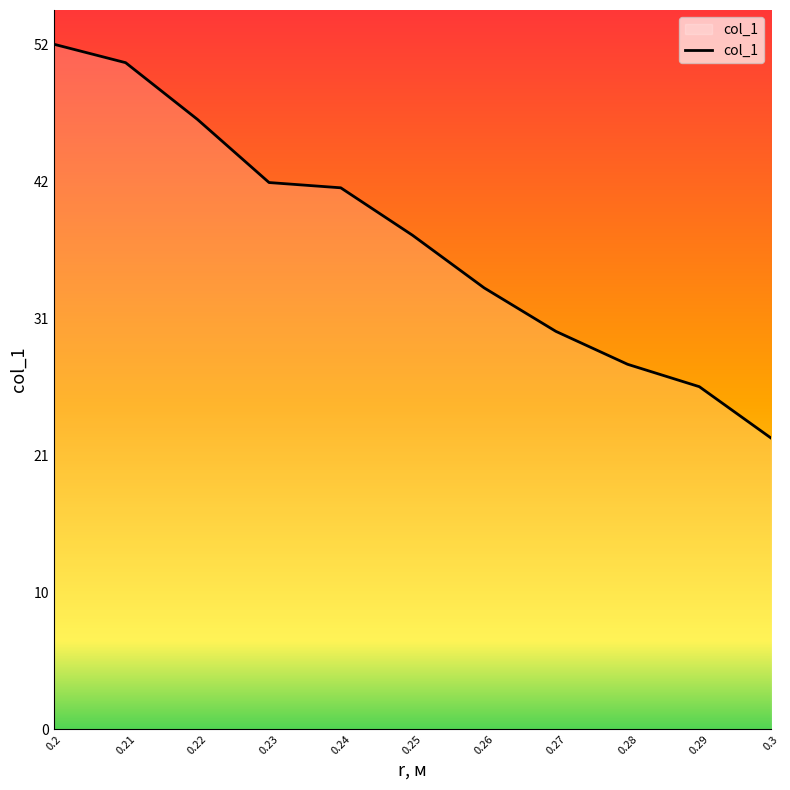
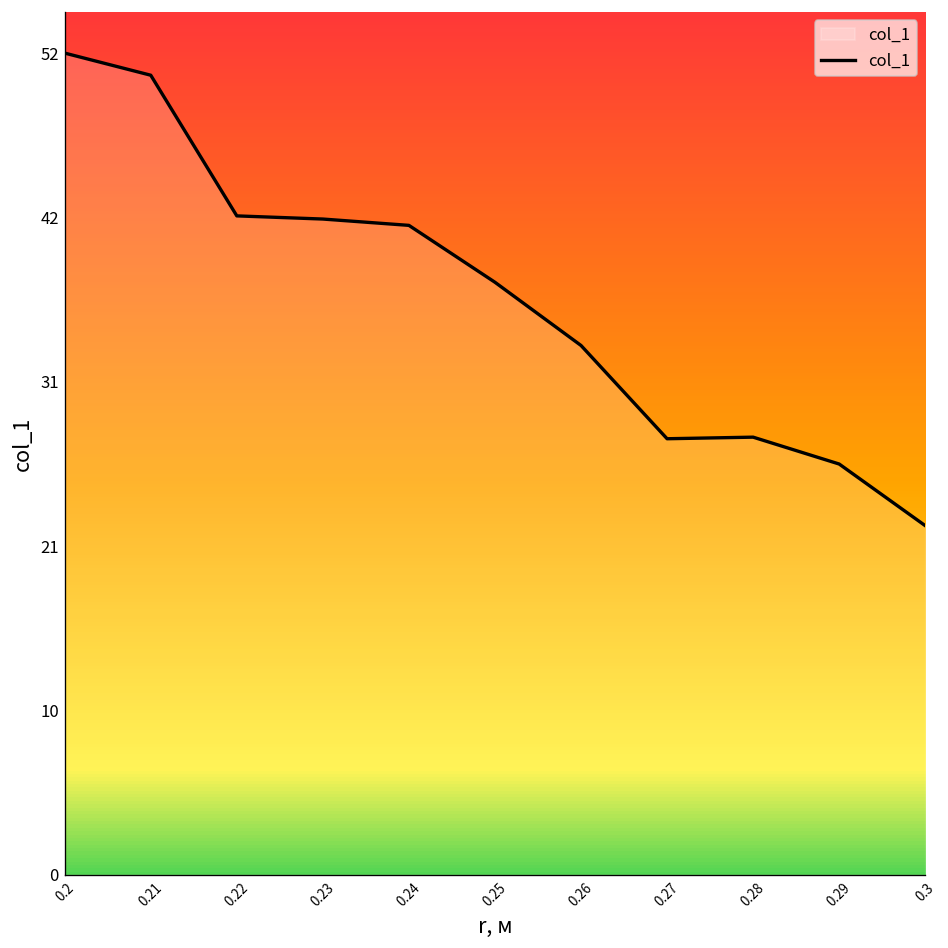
0.22: 46.3 -> 41.7
0.27: 30.2 -> 27.6
